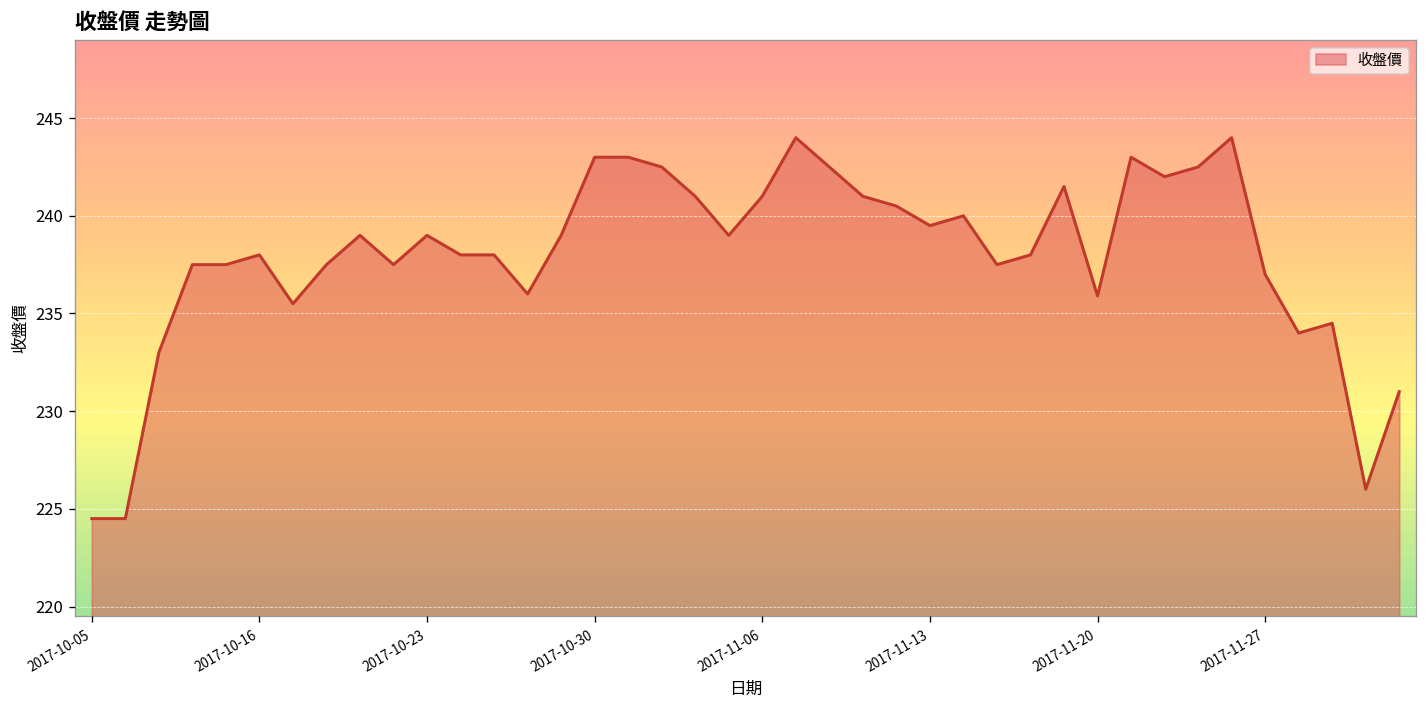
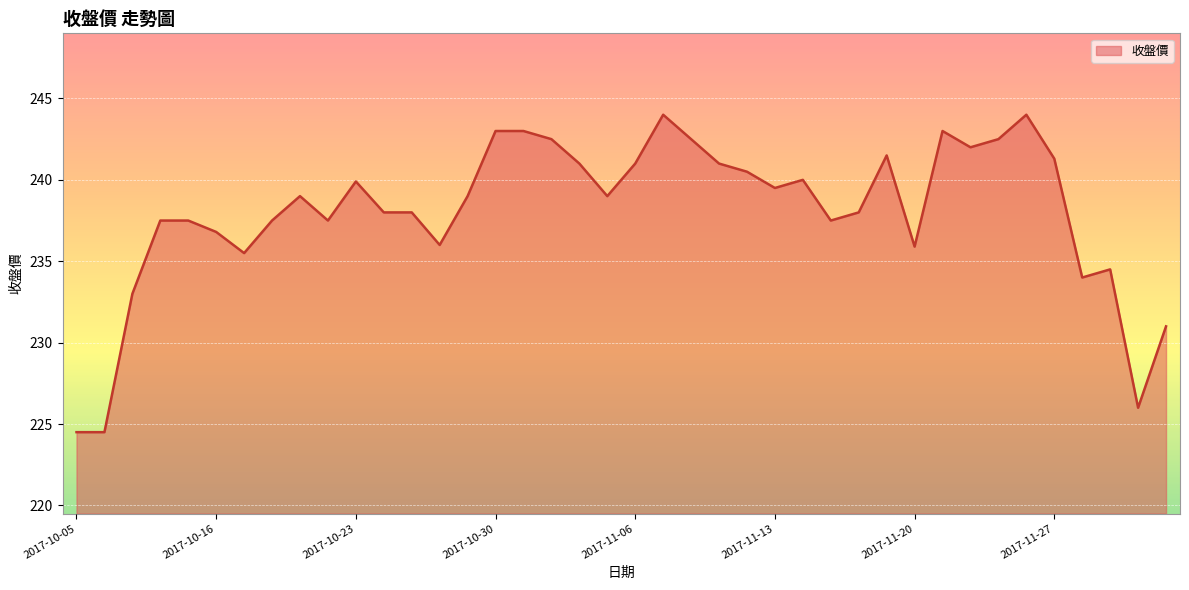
2017-10-16: 238.0 -> 236.8
2017-10-23: 239.0 -> 239.9
2017-11-27: 237.0 -> 241.3
